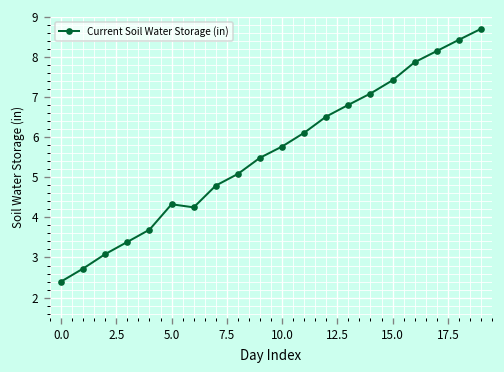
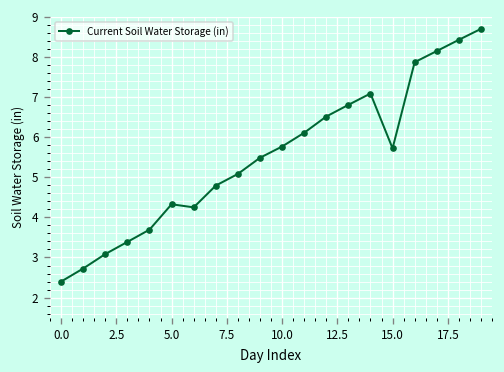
15.0: 7.4 -> 5.7
